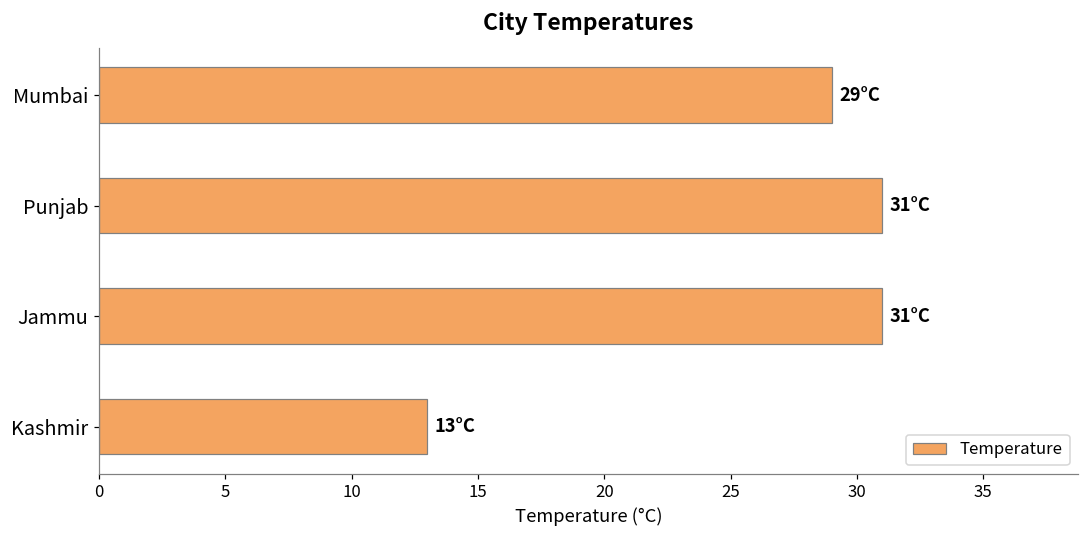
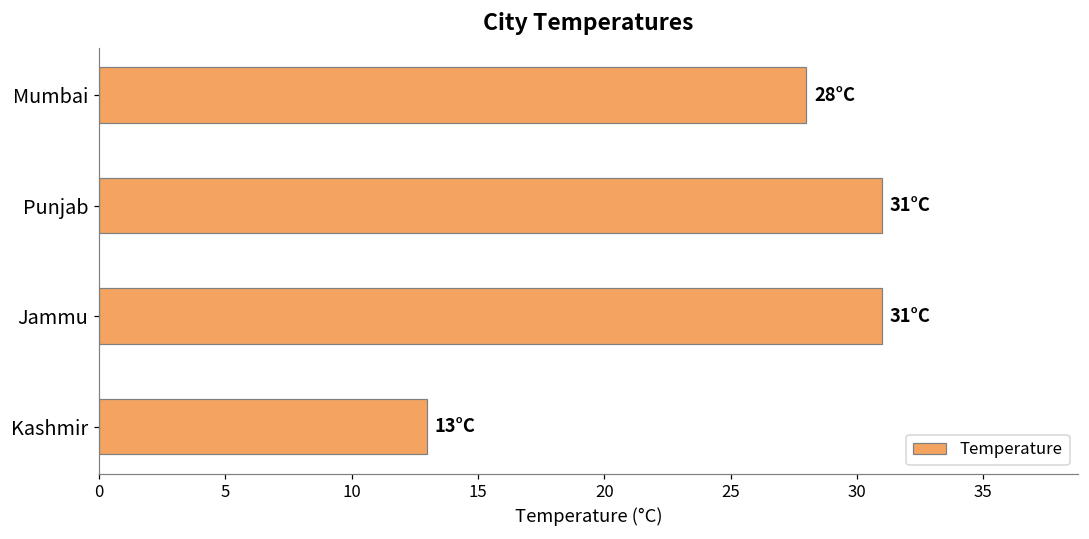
Mumbai: 29°C -> 28°C
